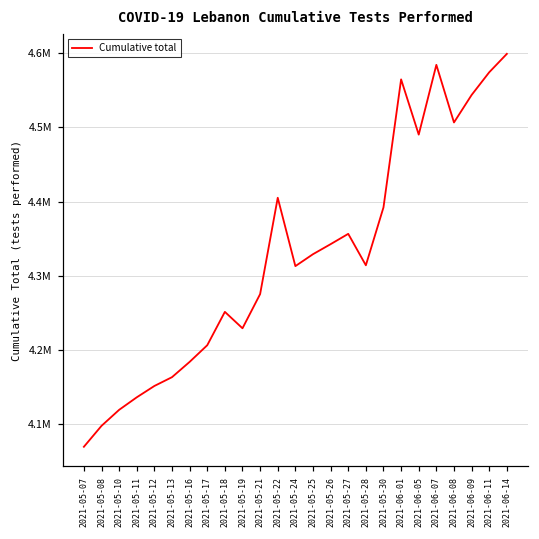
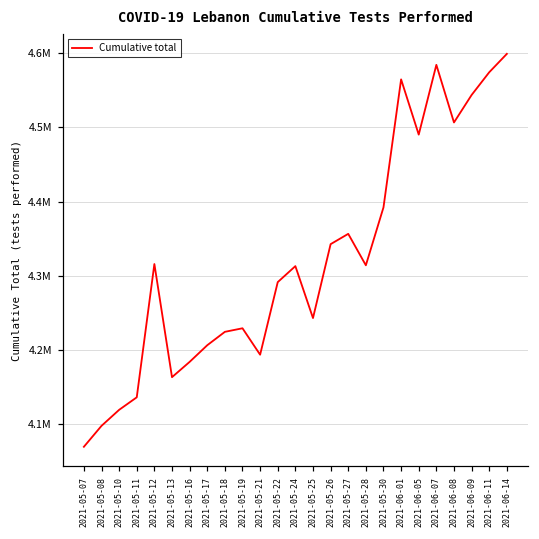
2021-05-12: 4150000 -> 4320000
2021-05-18: 4250000 -> 4220000
2021-05-21: 4280000 -> 4190000
2021-05-22: 4410000 -> 4290000
2021-05-25: 4330000 -> 4240000
